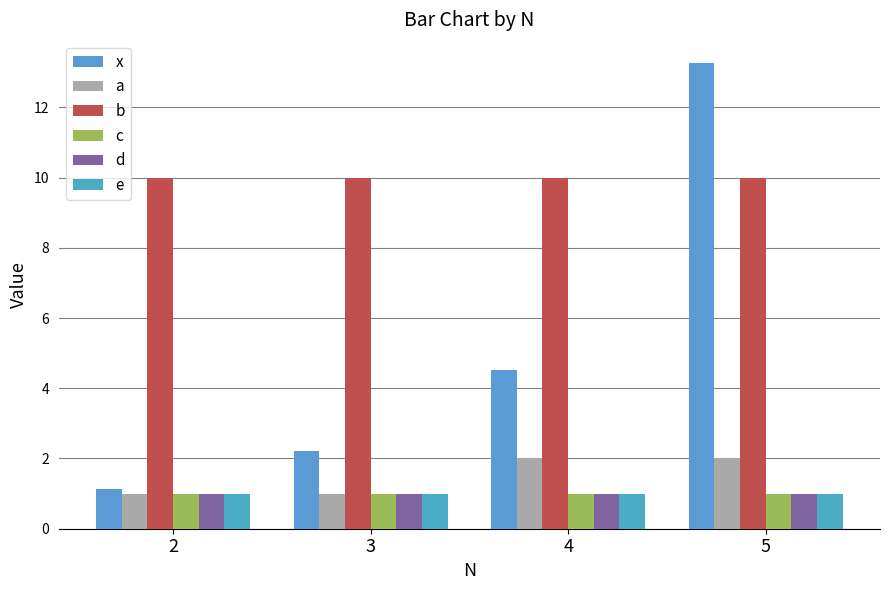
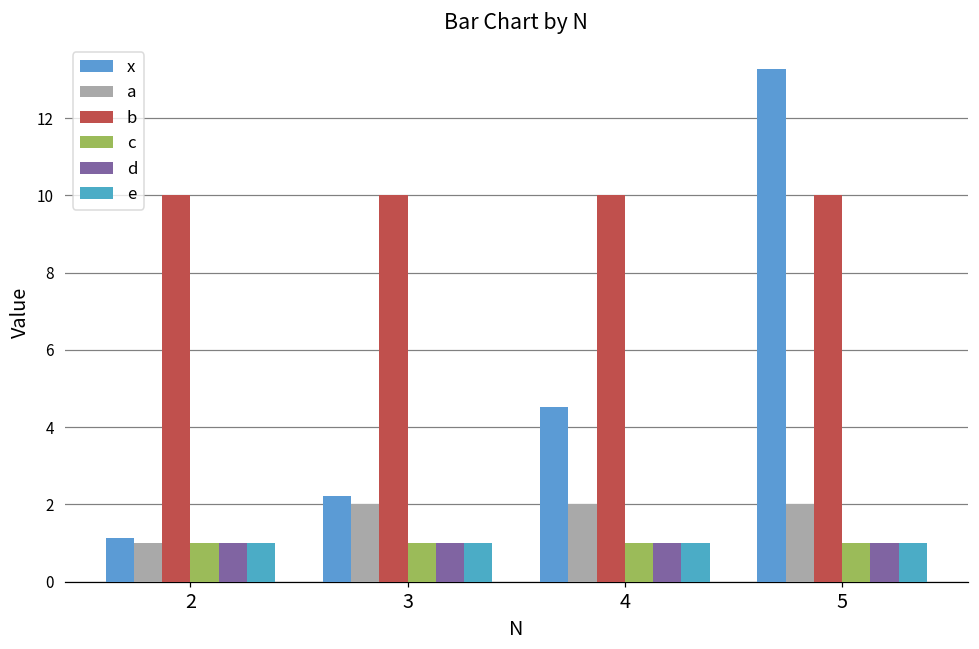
a, 3: 1 -> 2
